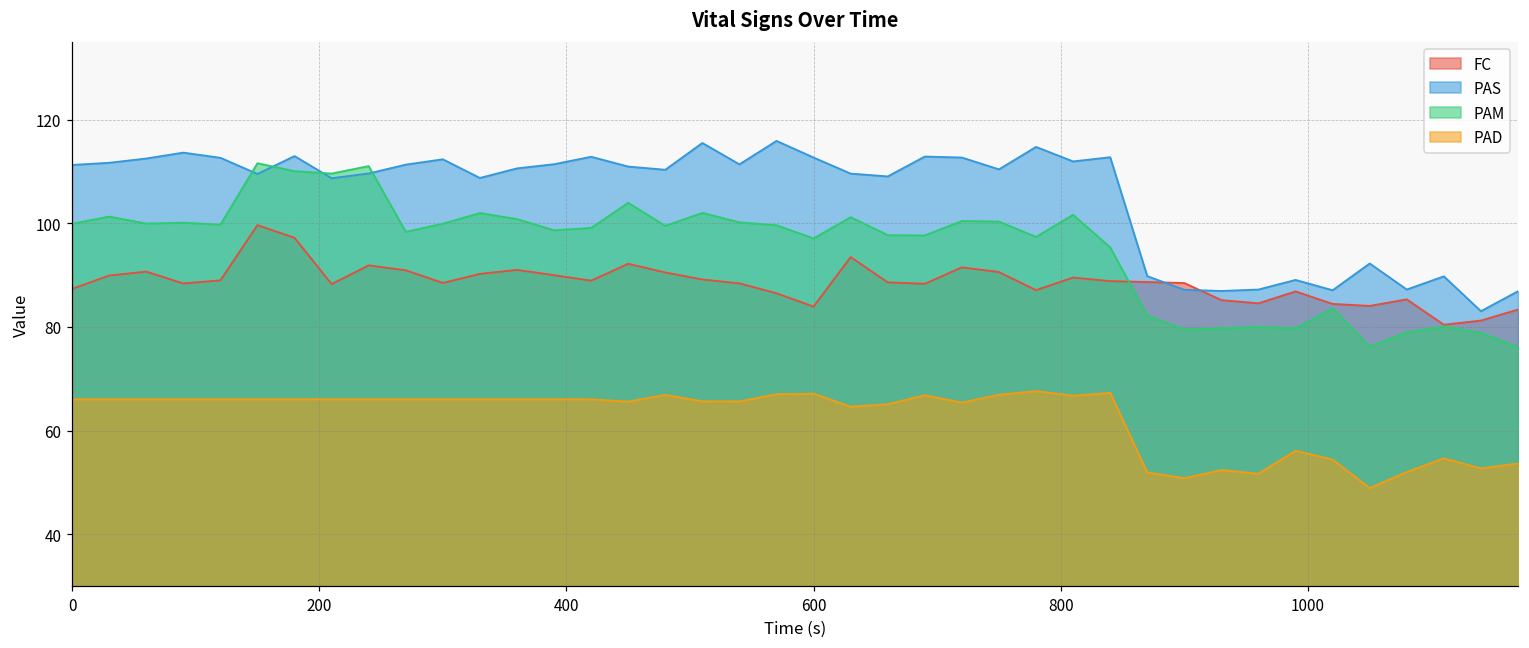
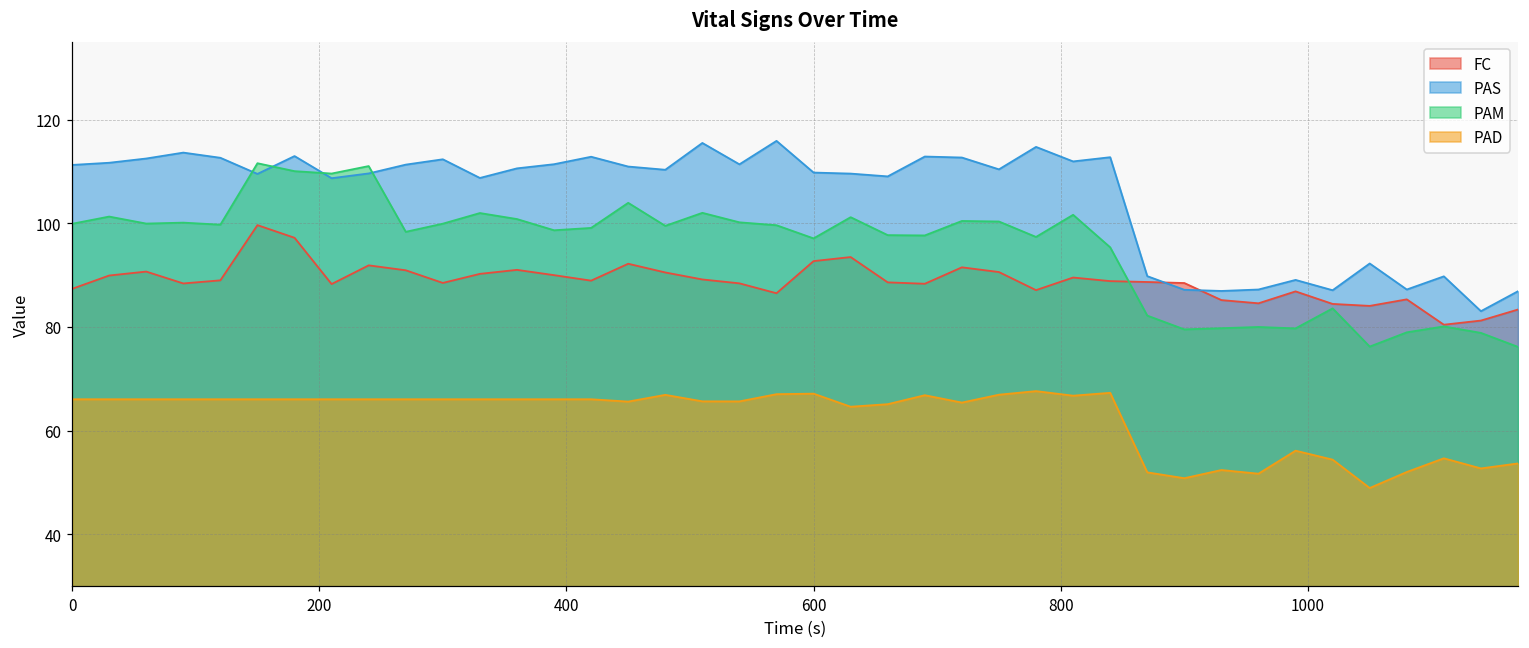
FC, 600: 84 -> 93
PAS, 600: 113 -> 110
